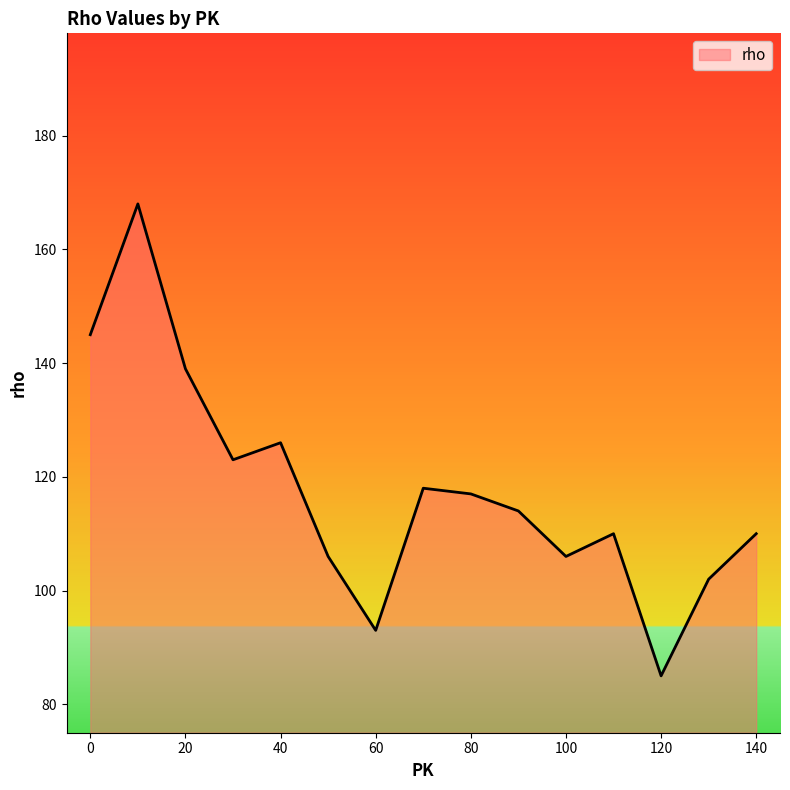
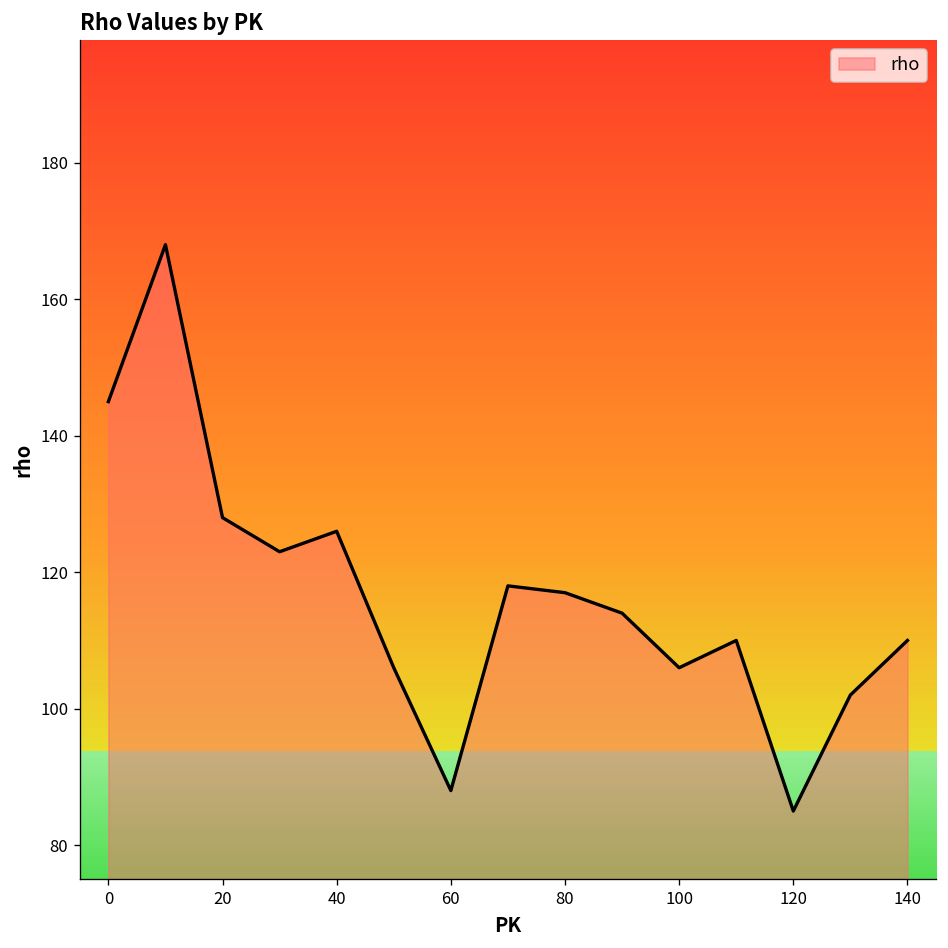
20: 139 -> 128
60: 93 -> 88
